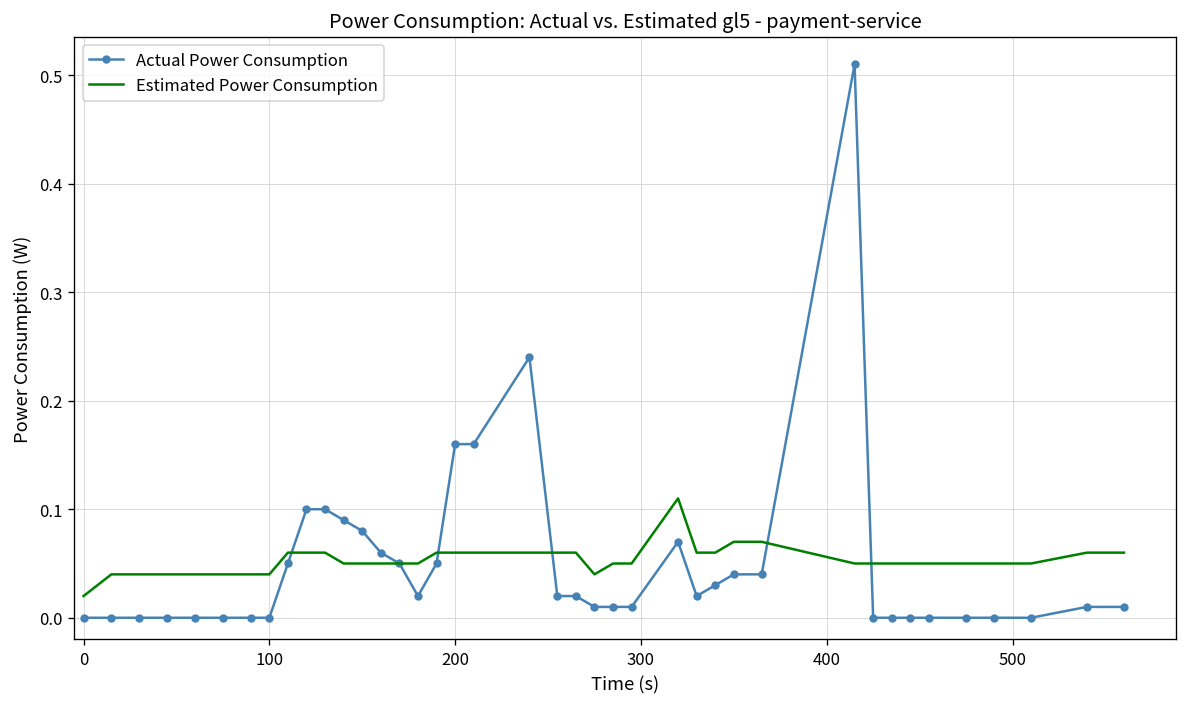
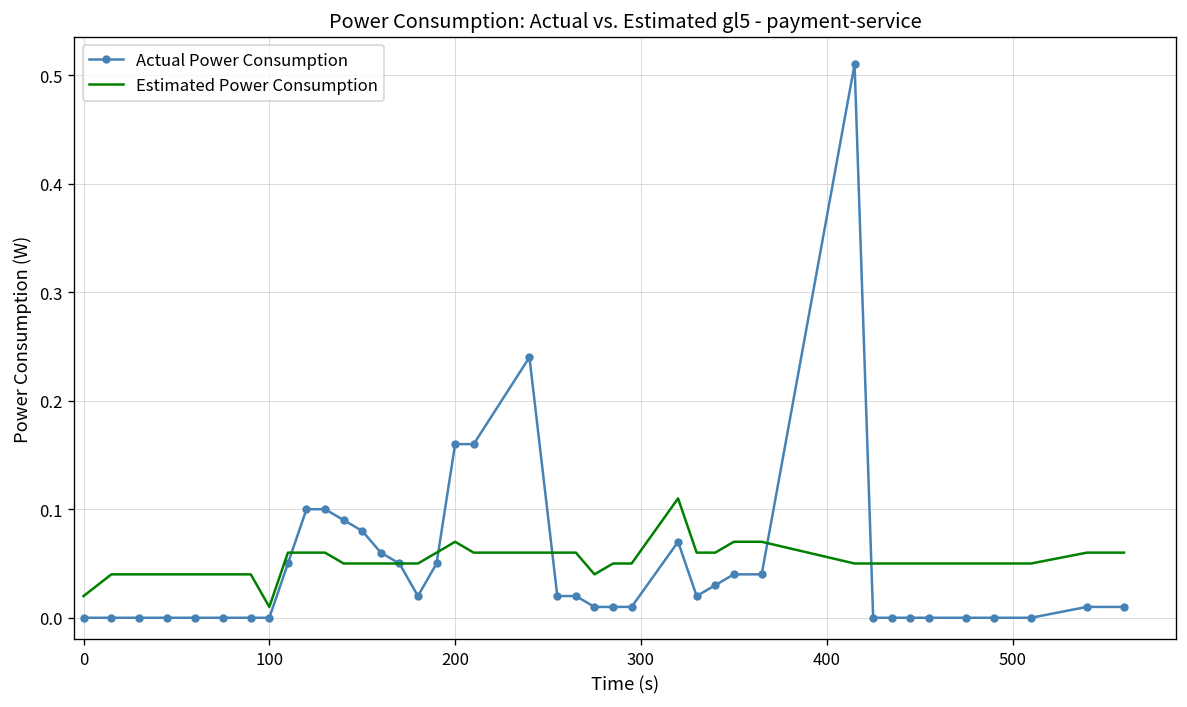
Estimated Power Consumption, 100: 0.04 -> 0.01
Estimated Power Consumption, 200: 0.06 -> 0.07
